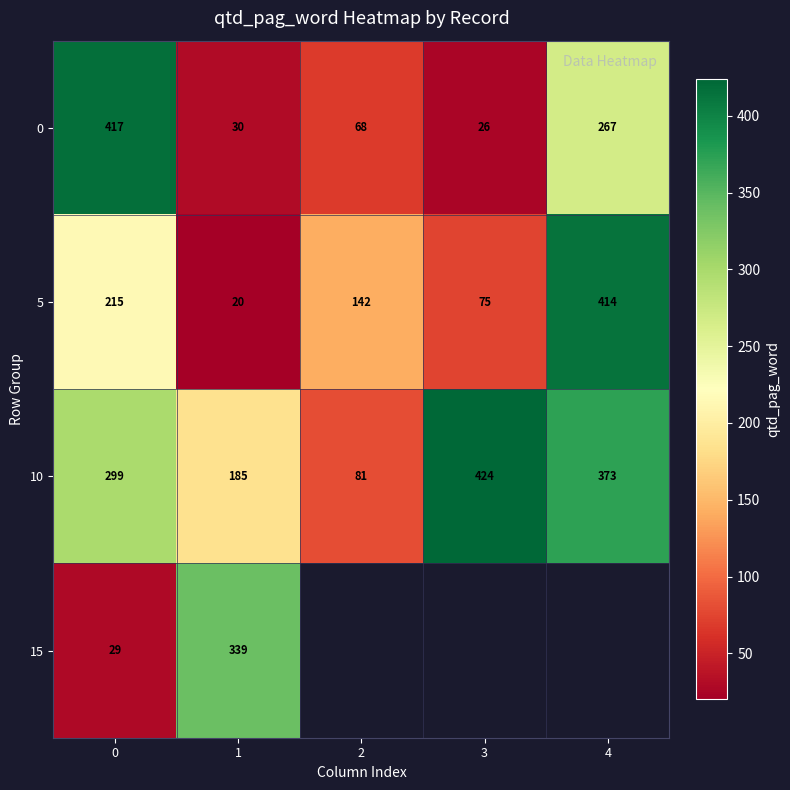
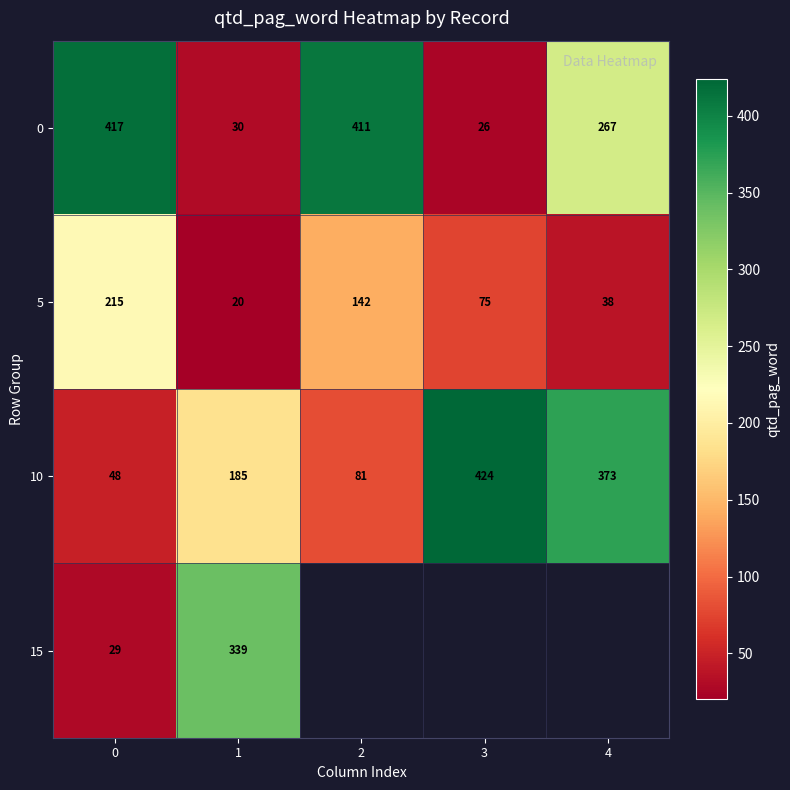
0, 2: 68 -> 411
5, 4: 414 -> 38
10, 0: 299 -> 48
